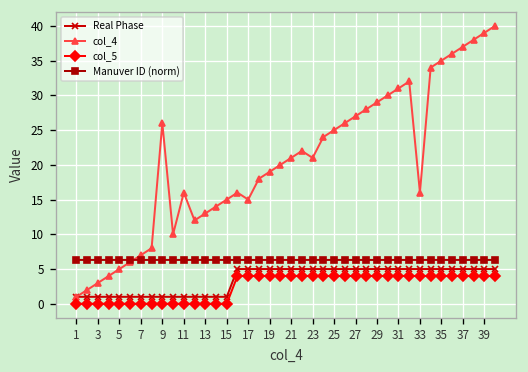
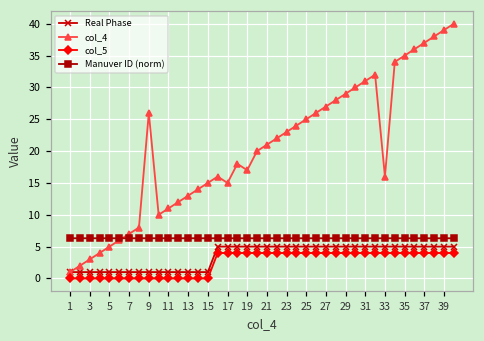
col_4, 11: 16 -> 11
col_4, 19: 19 -> 17
col_4, 23: 21 -> 23
